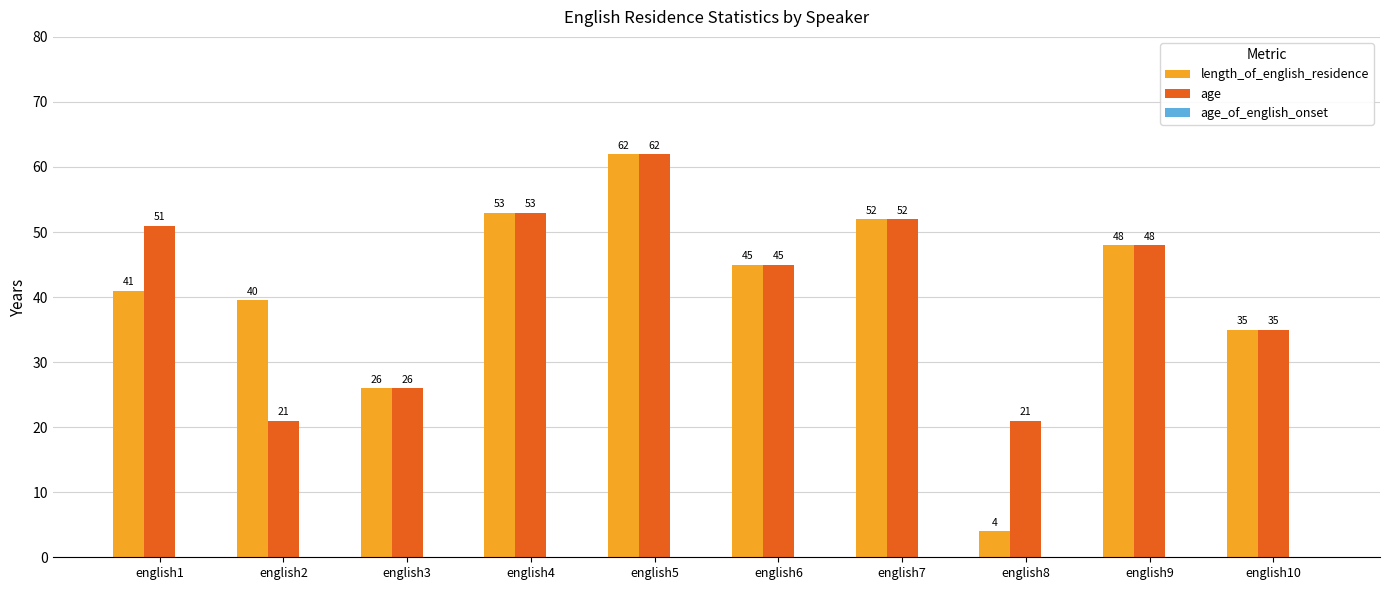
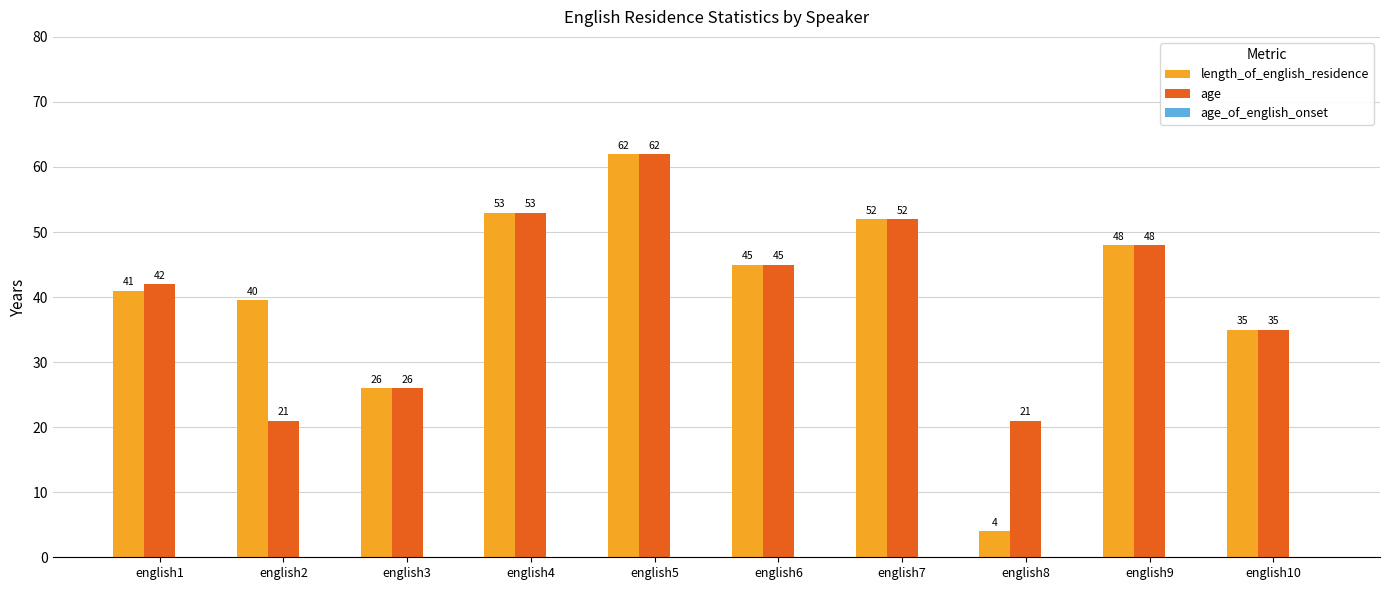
age, english1: 51 -> 42
